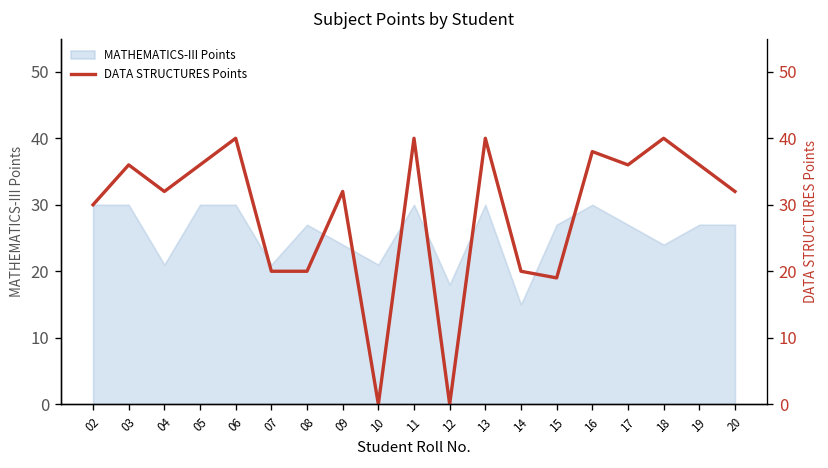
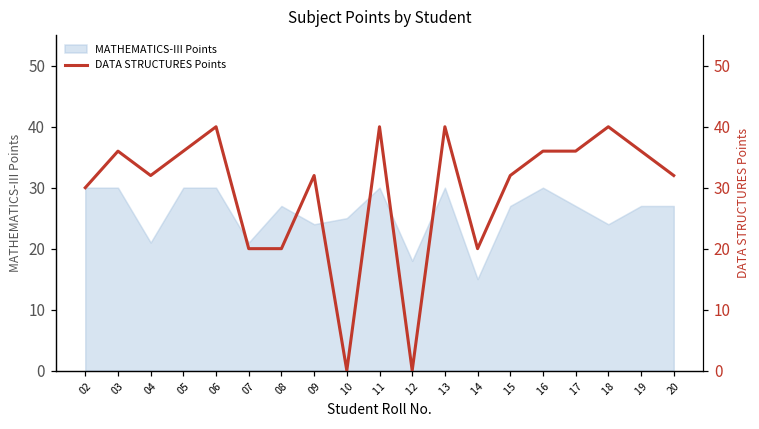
MATHEMATICS-III Points, 10: 21 -> 25
DATA STRUCTURES Points, 15: 19 -> 32
DATA STRUCTURES Points, 16: 38 -> 36
